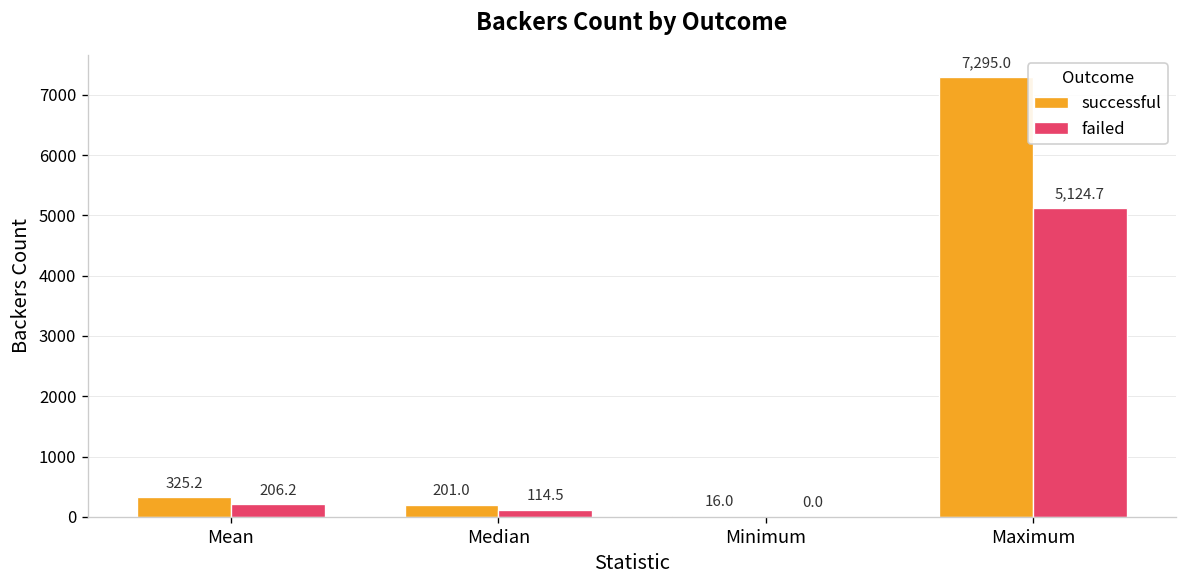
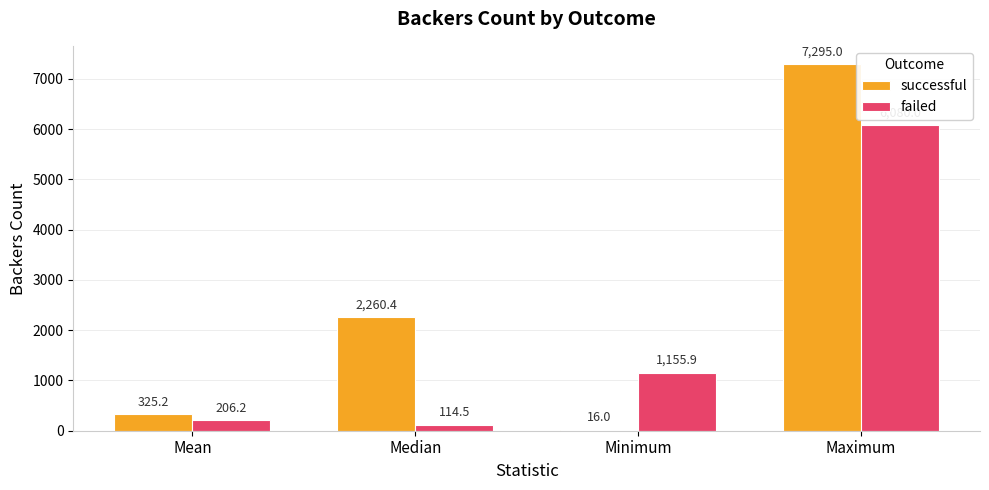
successful, Median: 201.0 -> 2,260.4
failed, Minimum: 0.0 -> 1,155.9
failed, Maximum: 5100 -> 6100
